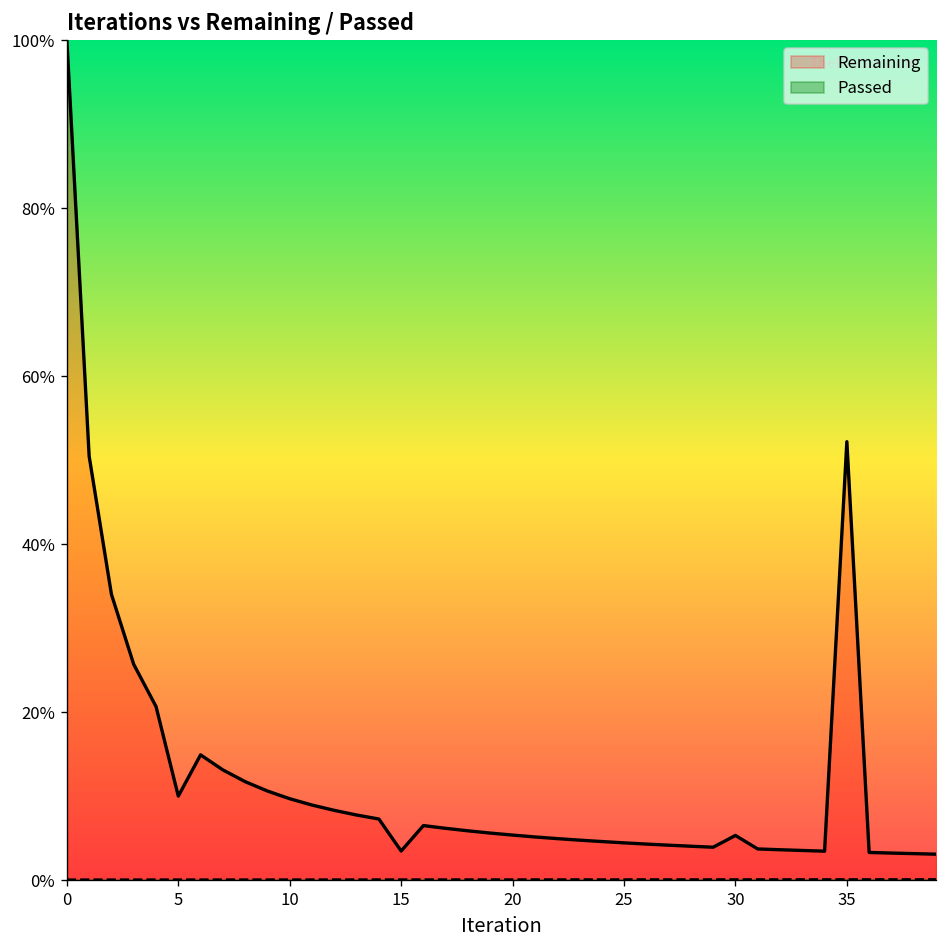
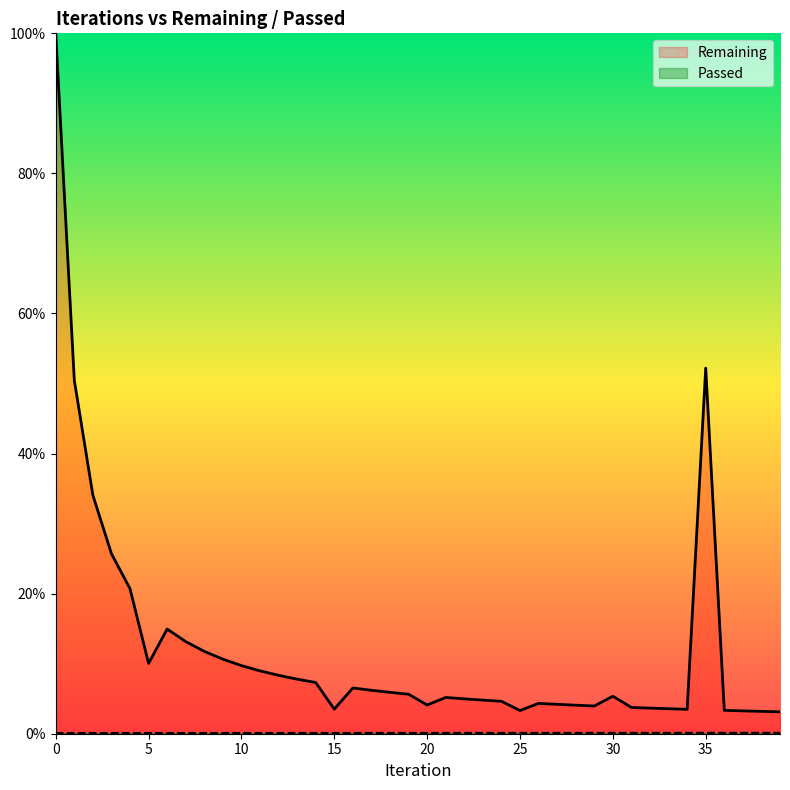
Remaining, 20: 5% -> 4%
Remaining, 25: 4% -> 3%
